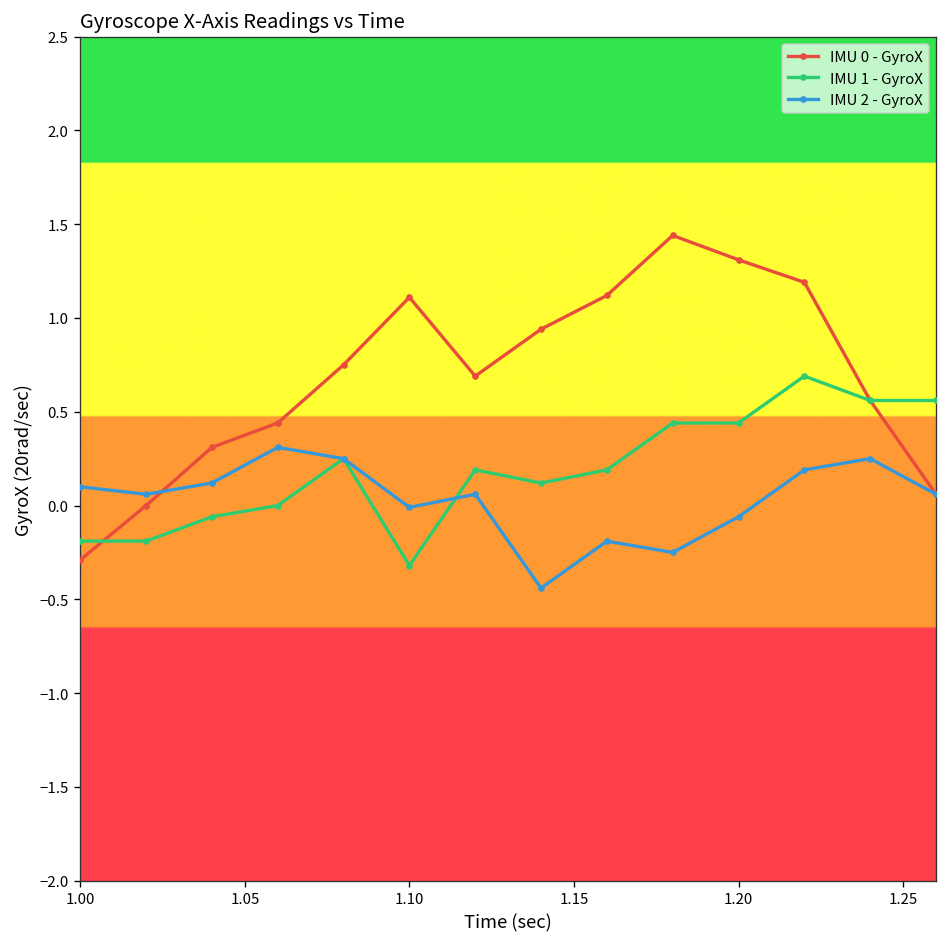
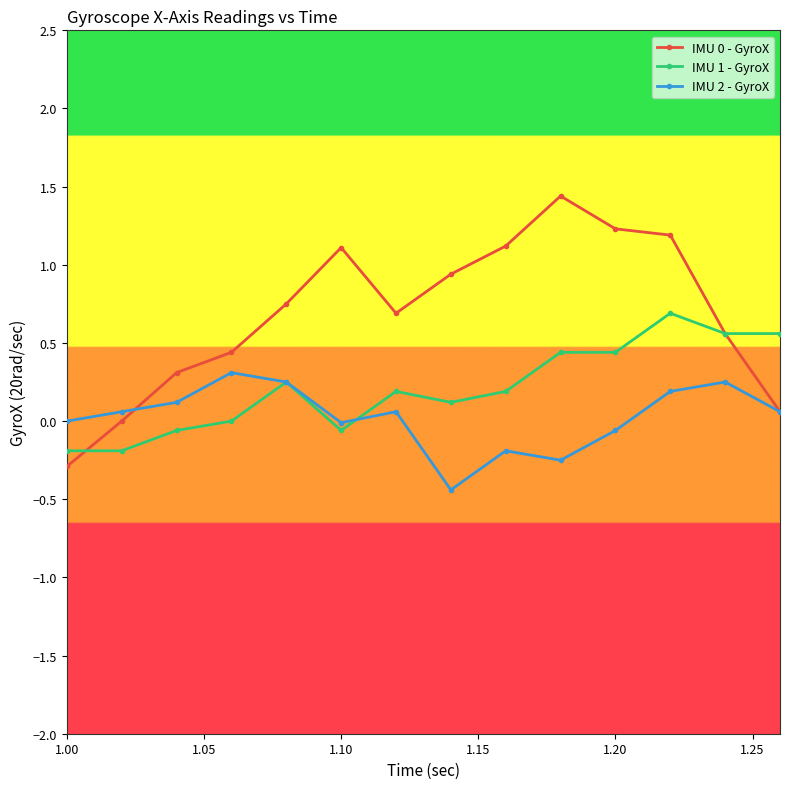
IMU 2 - GyroX, 1.00: 0.1 -> 0.0
IMU 1 - GyroX, 1.10: -0.32 -> -0.06
IMU 0 - GyroX, 1.20: 1.31 -> 1.23
